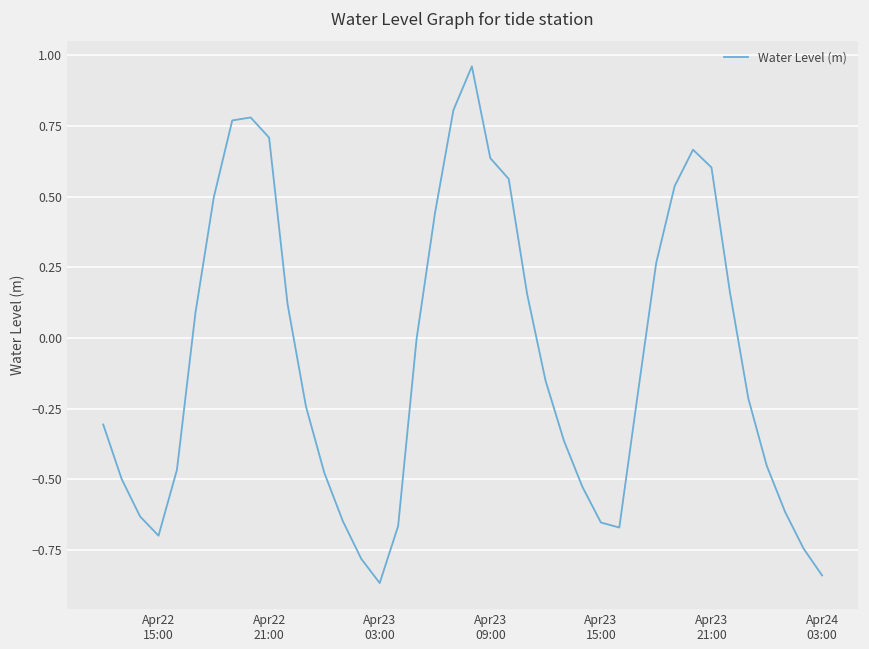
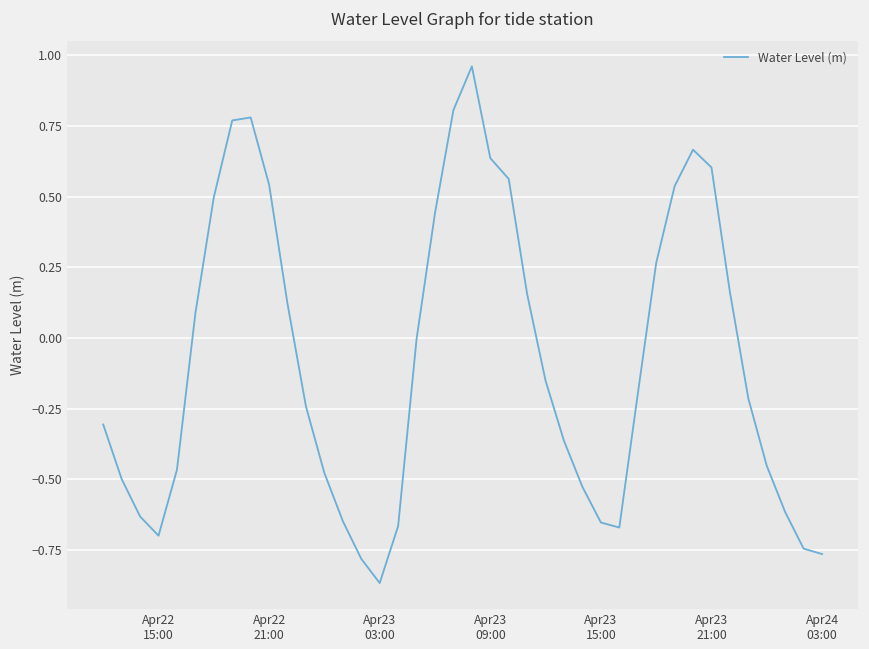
Apr22 21:00: 0.71 -> 0.54
Apr24 03:00: -0.84 -> -0.76
